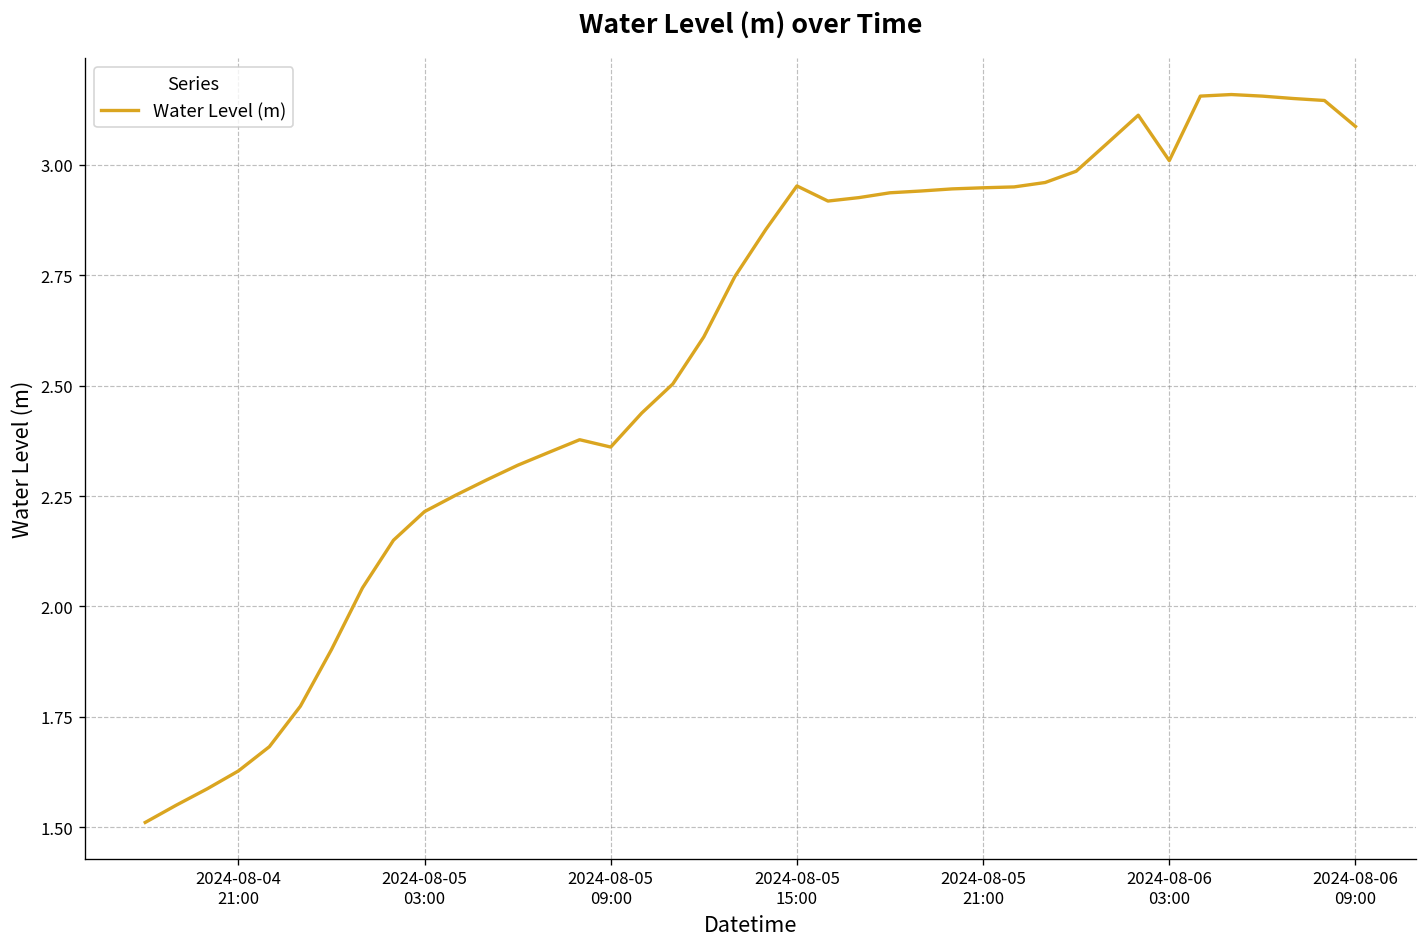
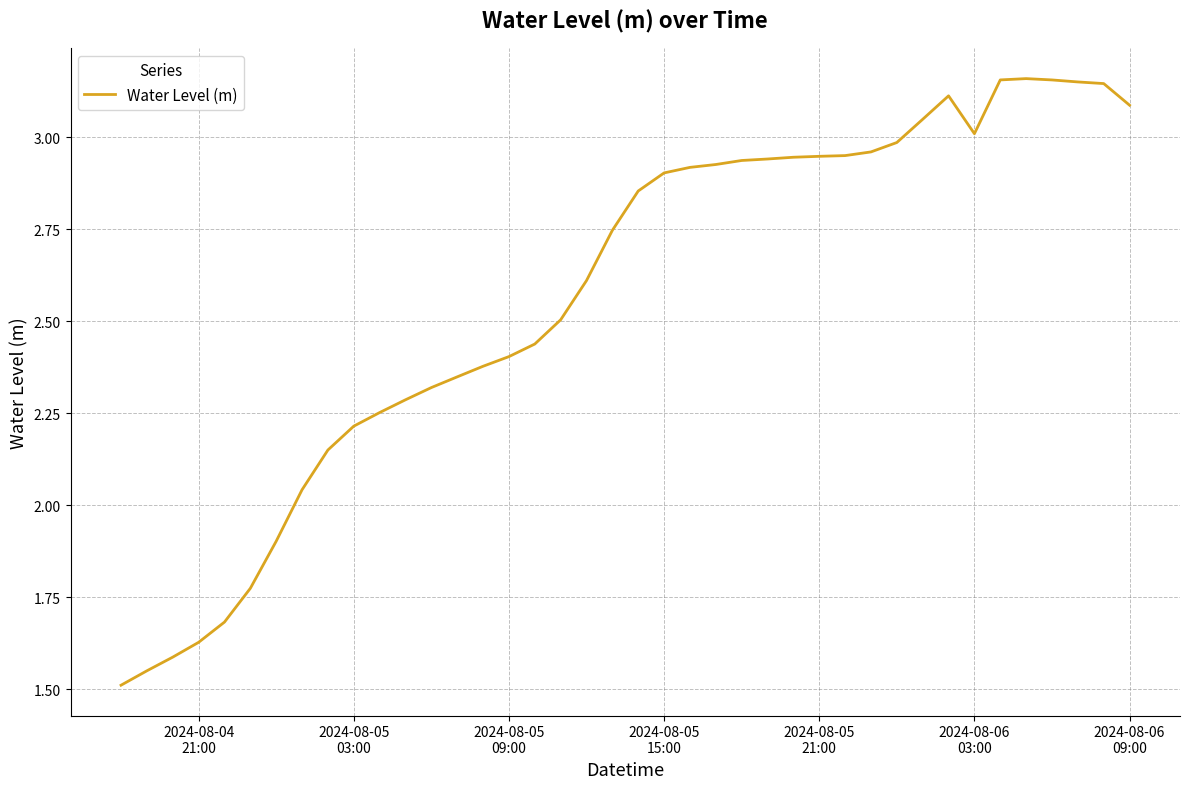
2024-08-05 09:00: 2.36 -> 2.40
2024-08-05 15:00: 2.95 -> 2.90
